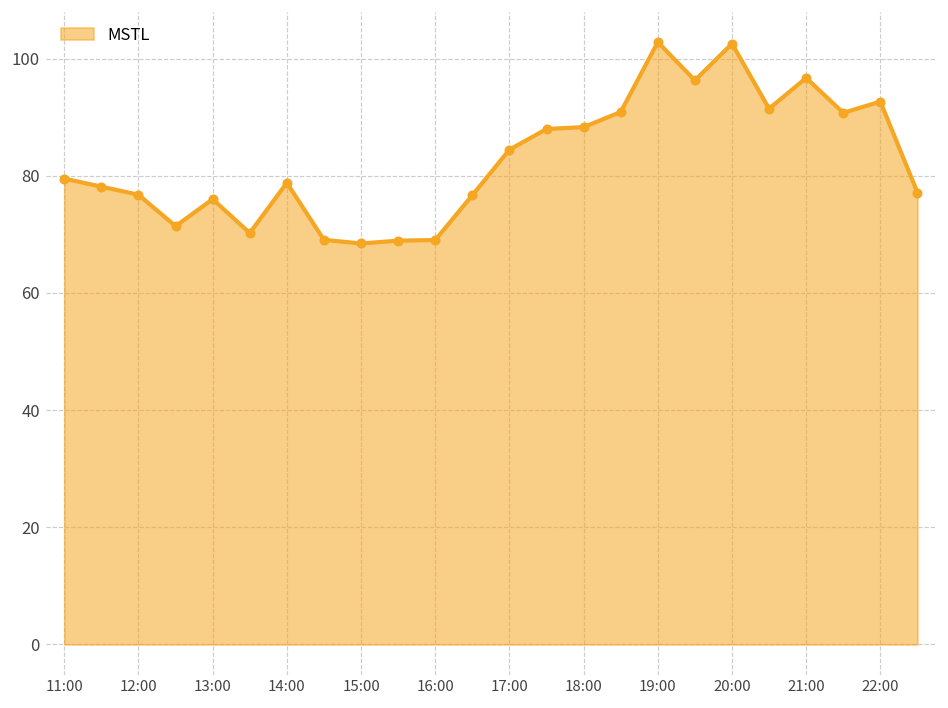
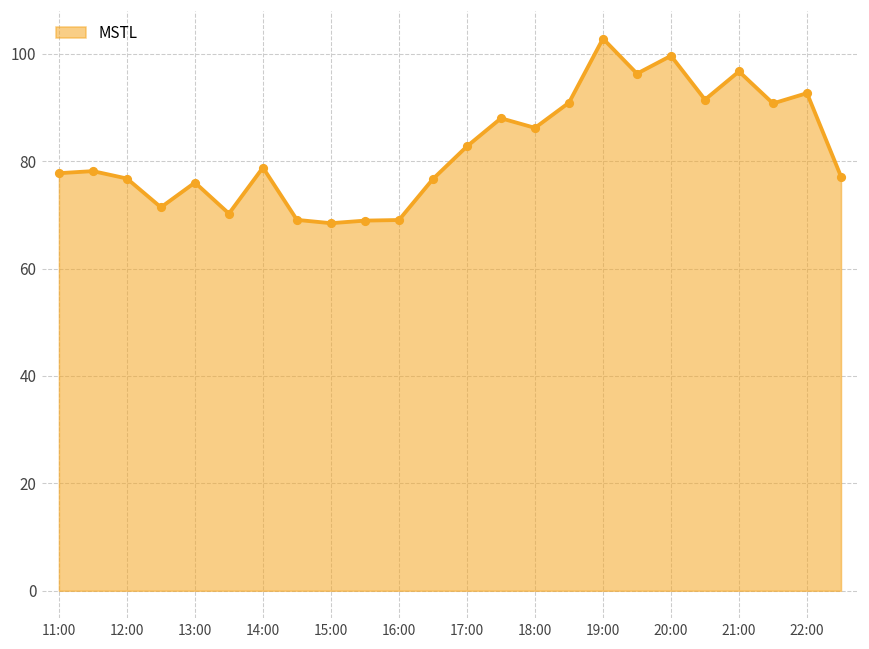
11:00: 80 -> 78
17:00: 84 -> 83
18:00: 88 -> 86
20:00: 103 -> 100
